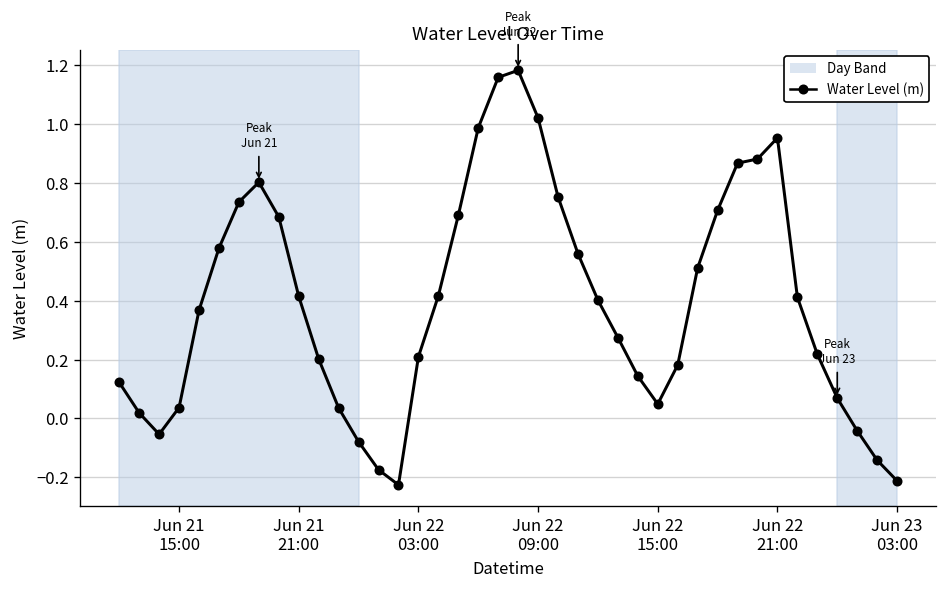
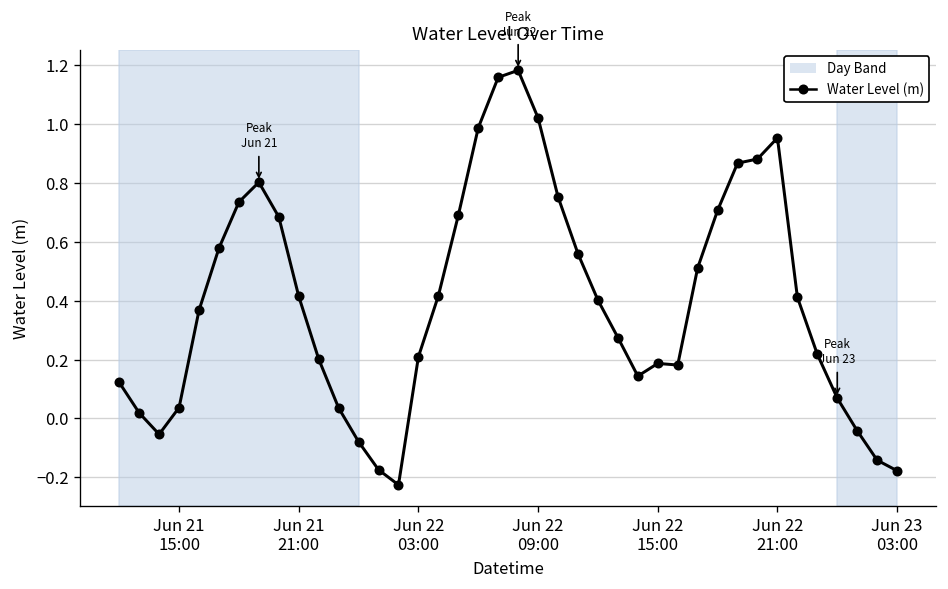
Jun 22 15:00: 0.05 -> 0.19
Jun 23 03:00: -0.21 -> -0.18
